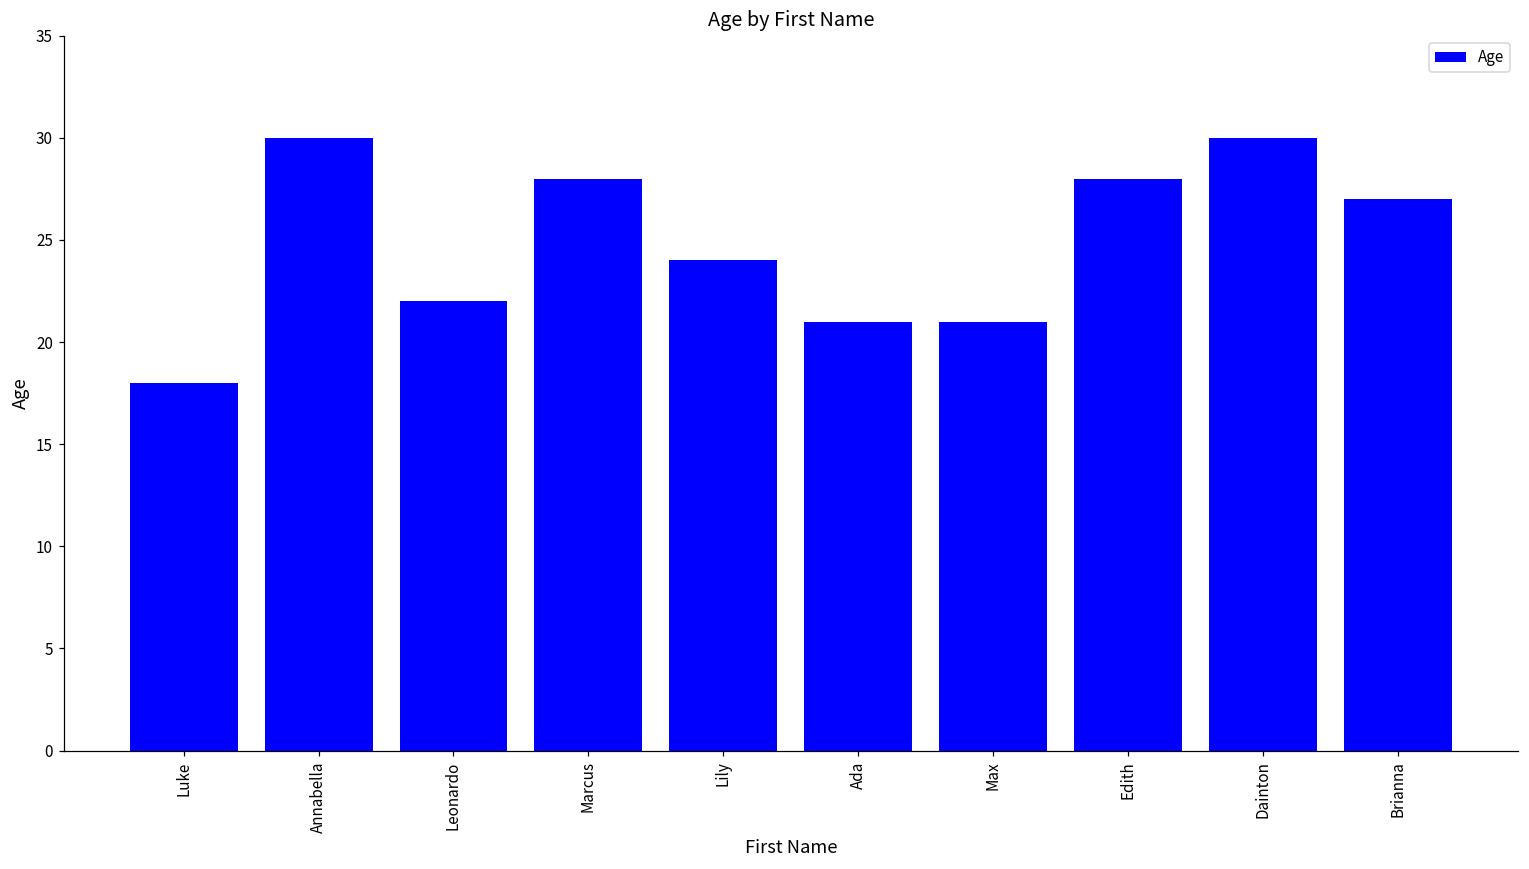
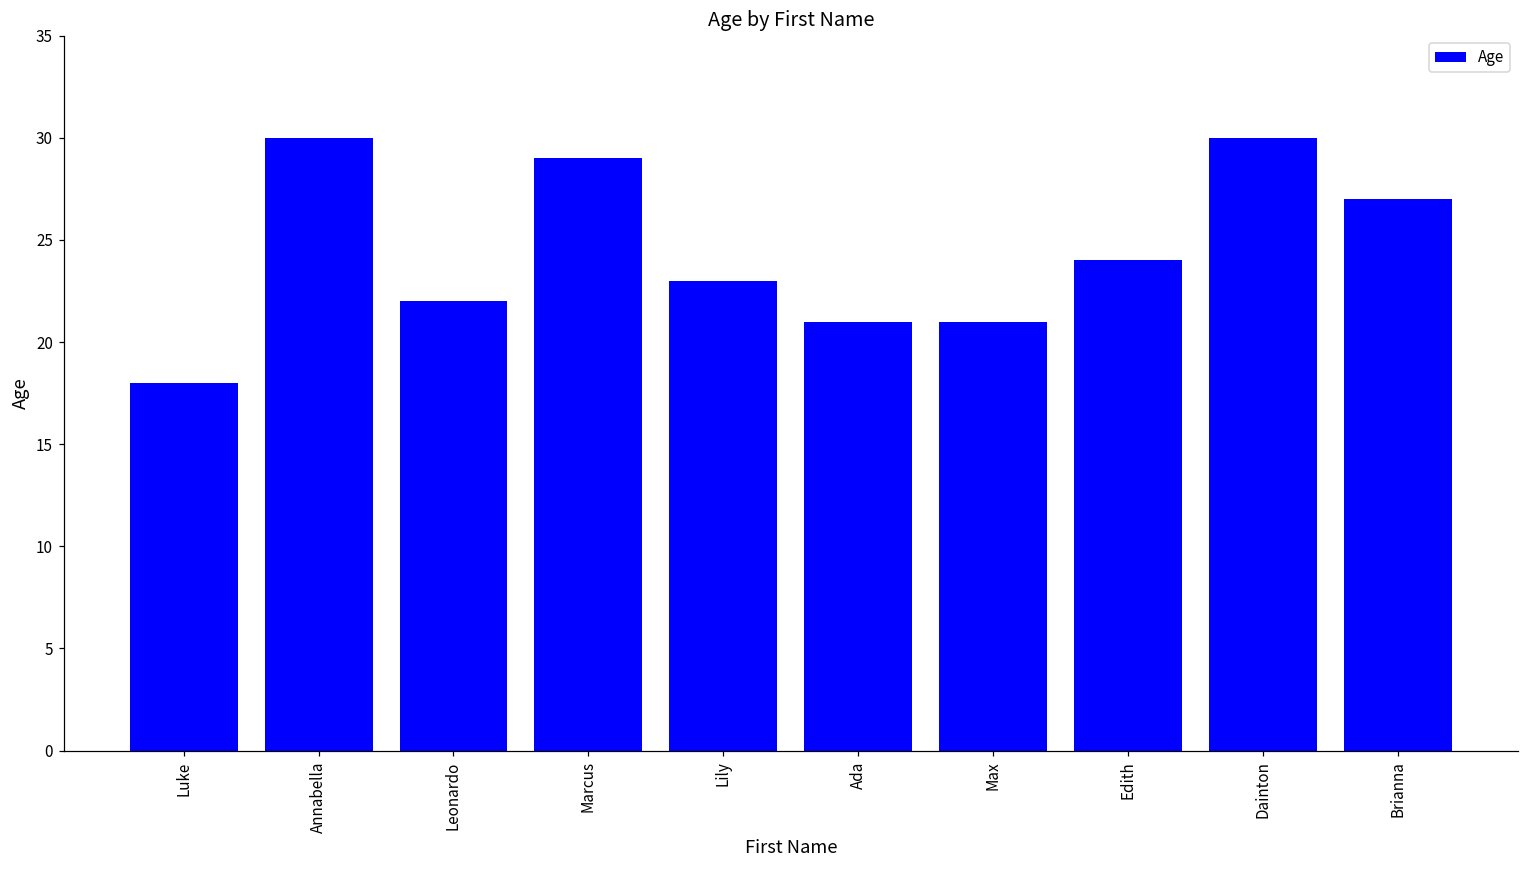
Marcus: 28 -> 29
Lily: 24 -> 23
Edith: 28 -> 24
